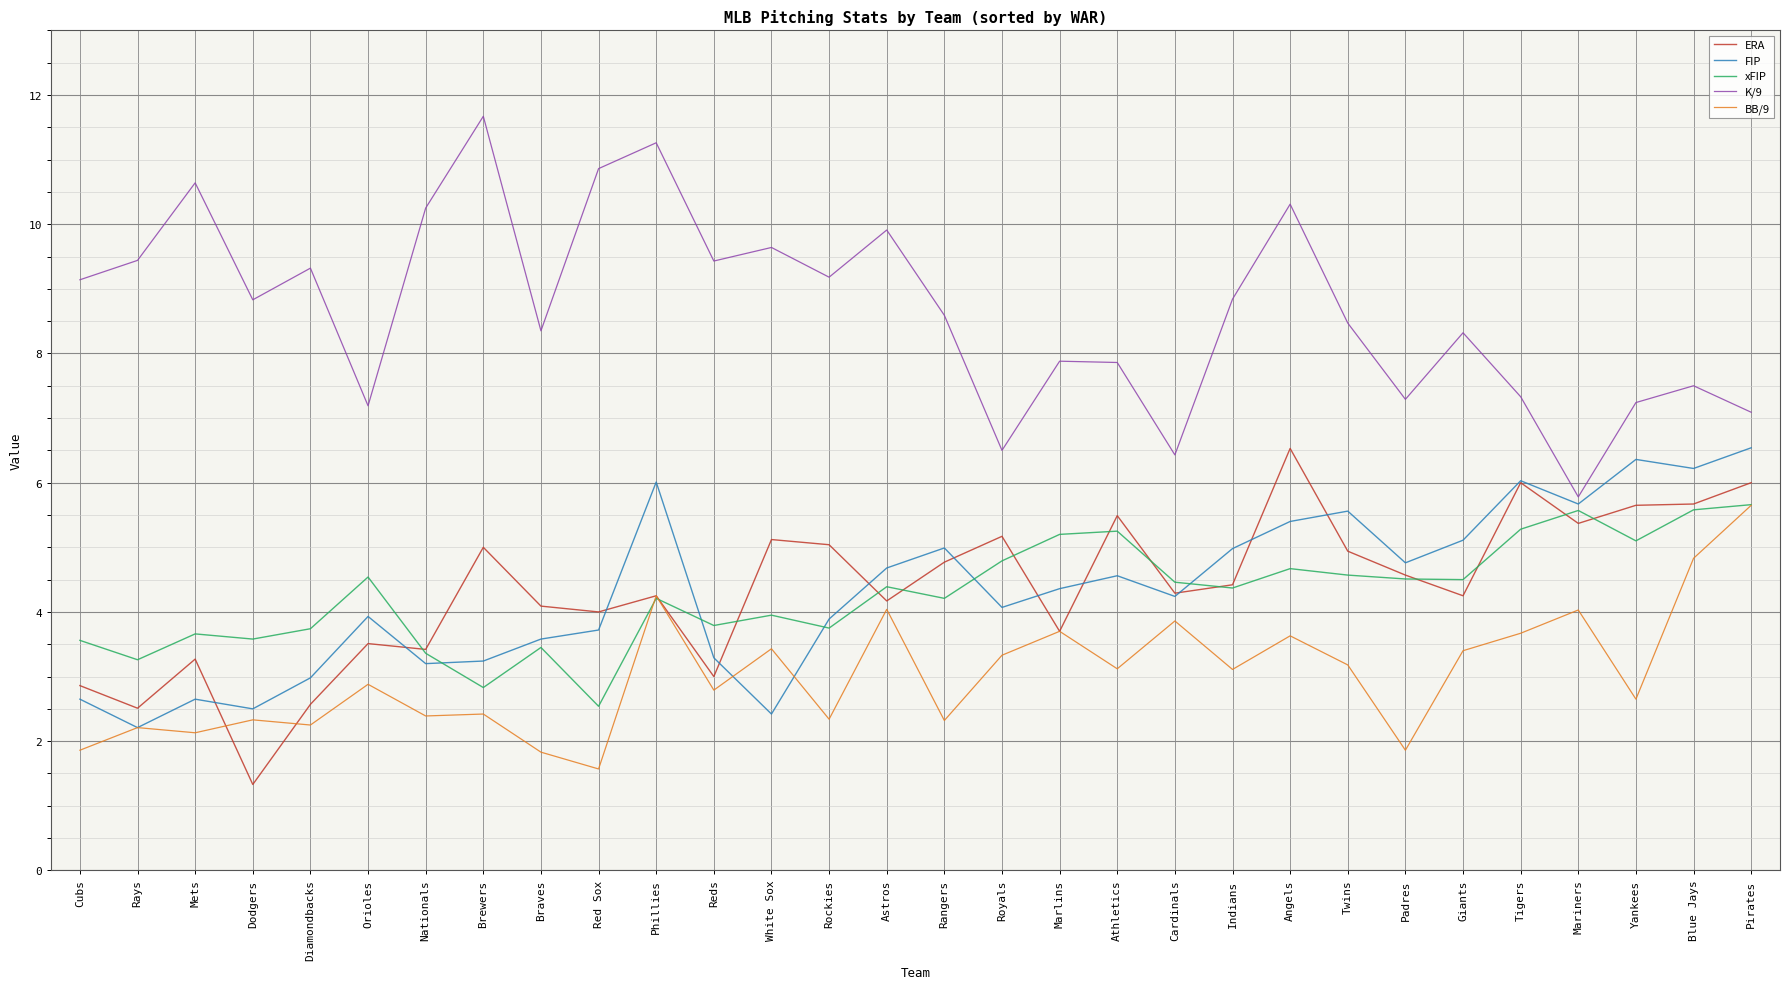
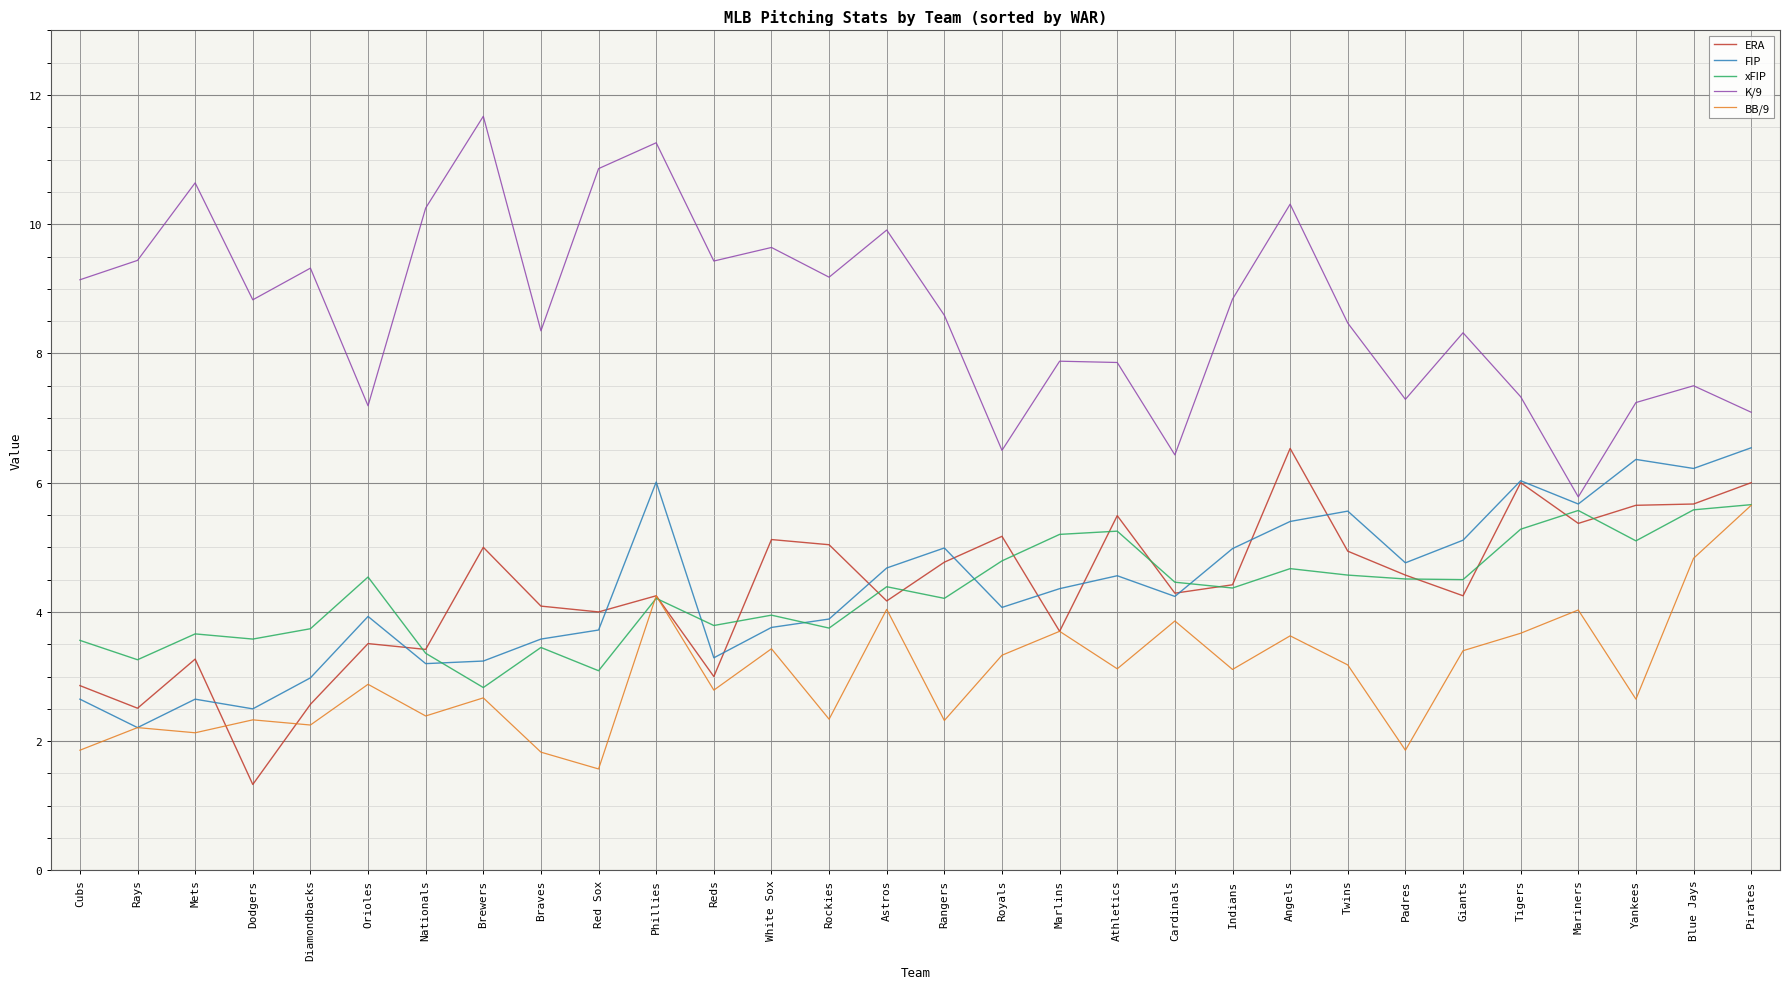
BB/9, Brewers: 2.4 -> 2.7
xFIP, Red Sox: 2.5 -> 3.1
FIP, White Sox: 2.4 -> 3.8
